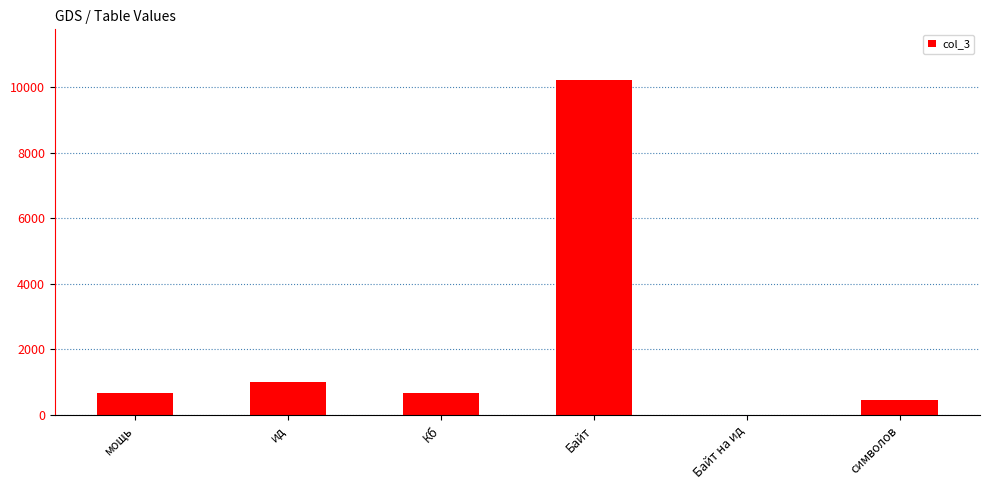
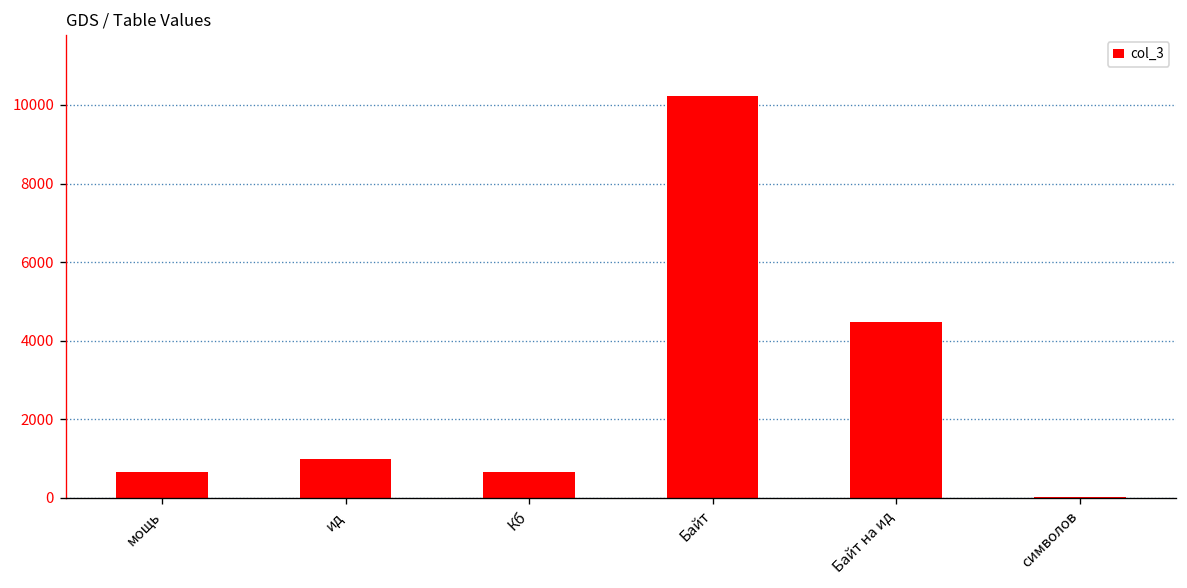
Байт на ид: 0 -> 4500
символов: 400 -> 0
